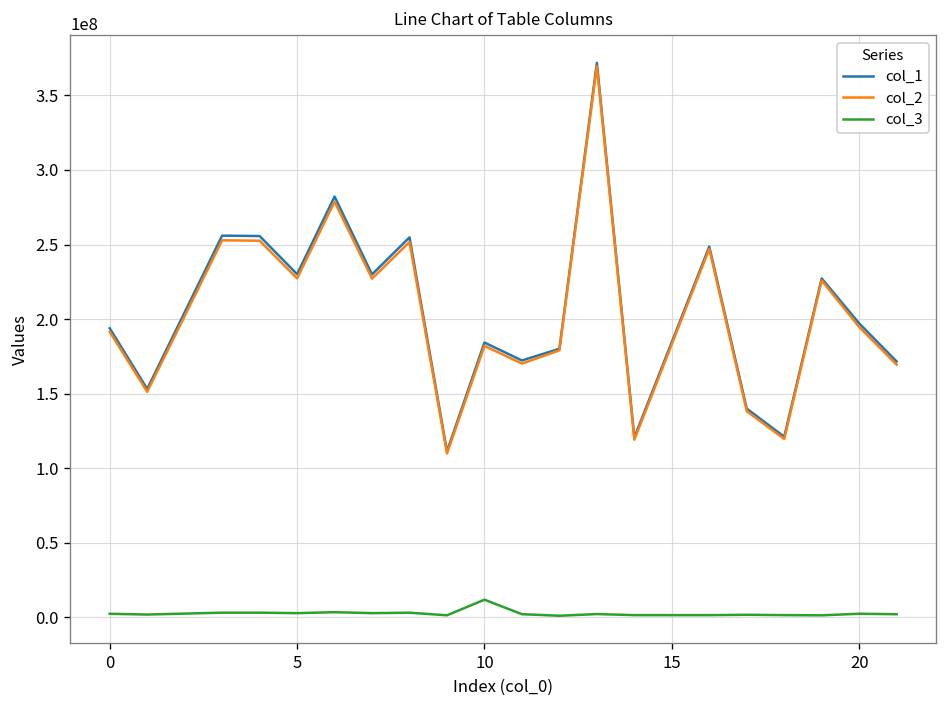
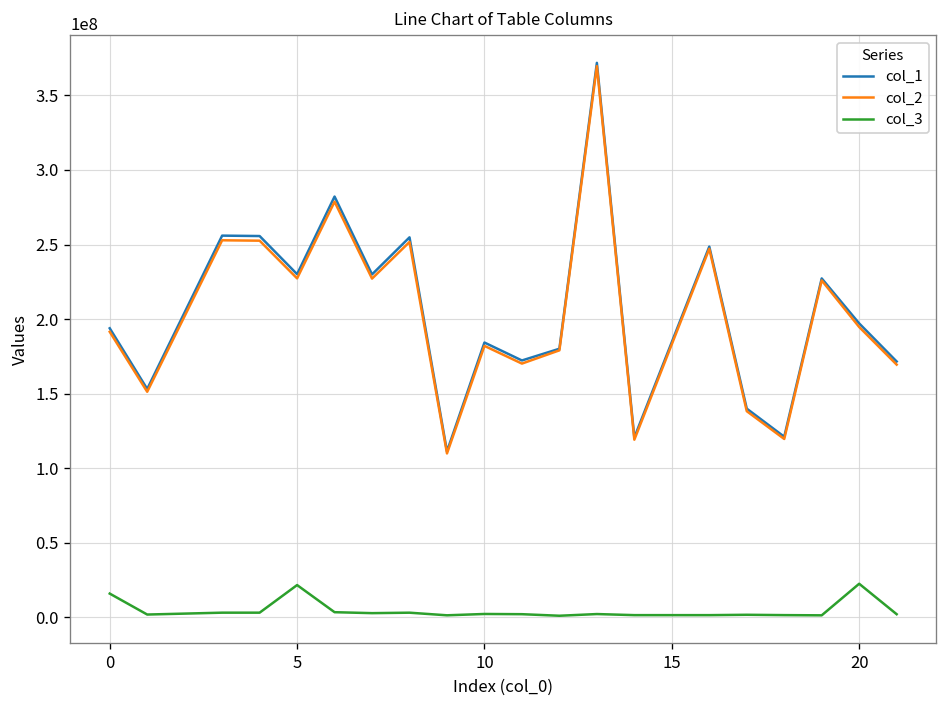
col_3, 0: 2000000 -> 16000000
col_3, 5: 3000000 -> 22000000
col_3, 10: 12000000 -> 2000000
col_3, 20: 2000000 -> 23000000
